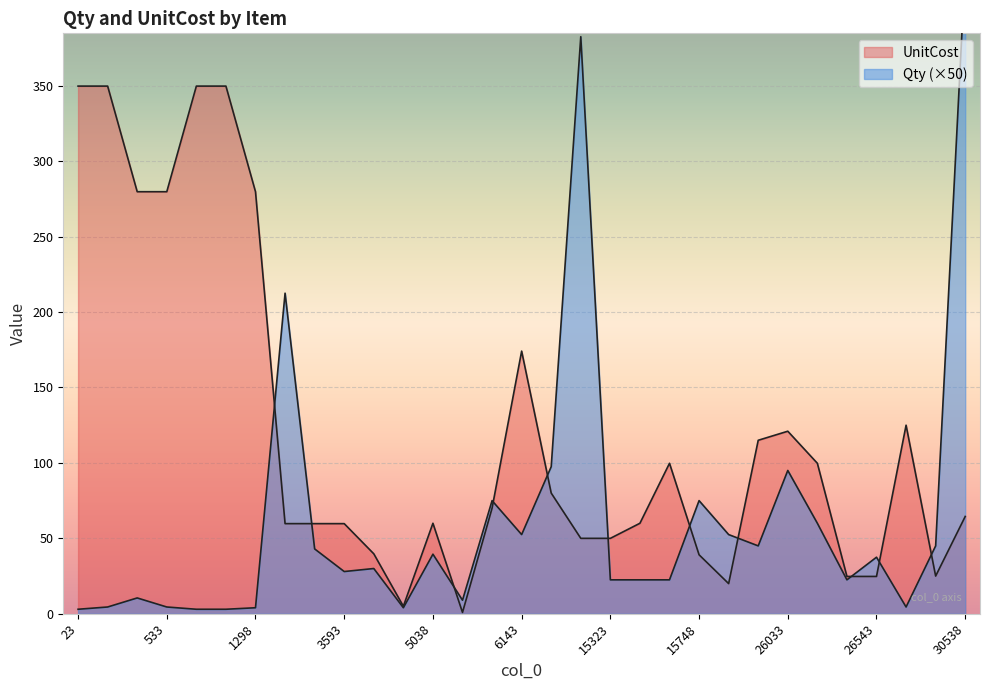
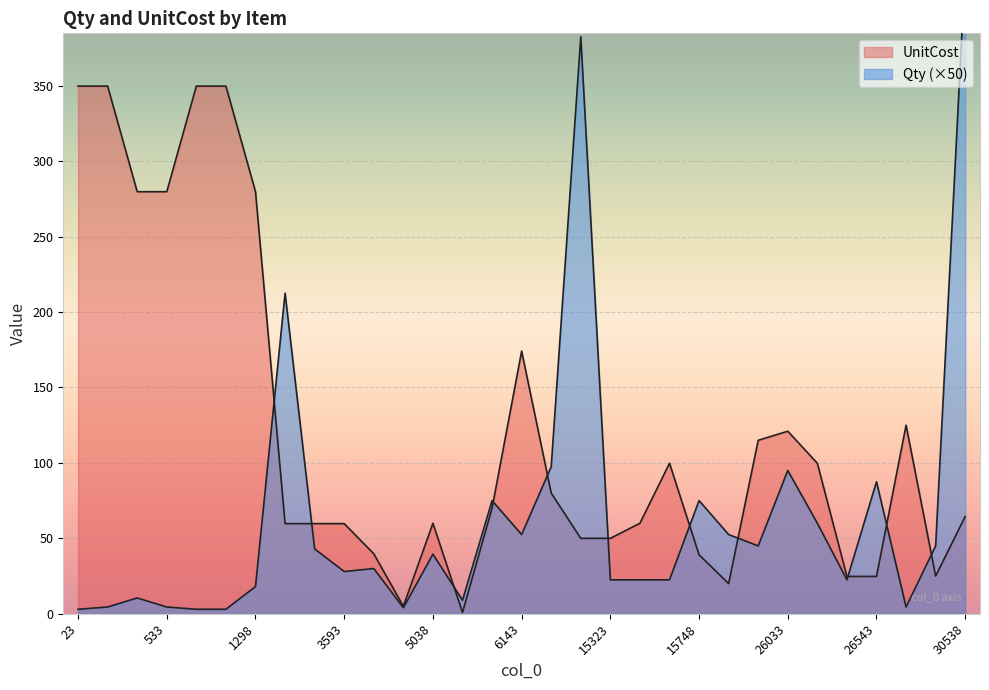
Qty (×50), 1298: 4 -> 18
Qty (×50), 26543: 38 -> 88
